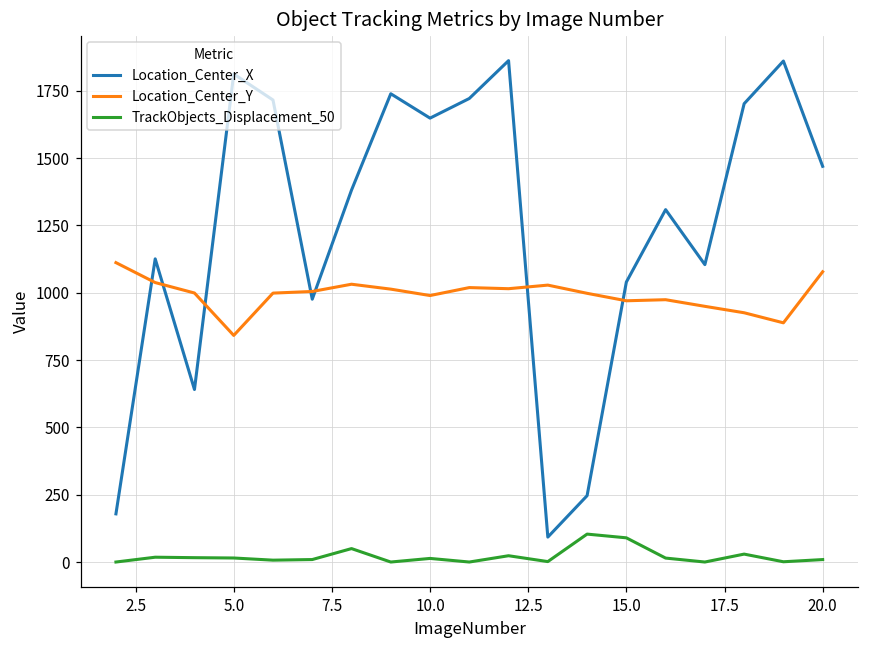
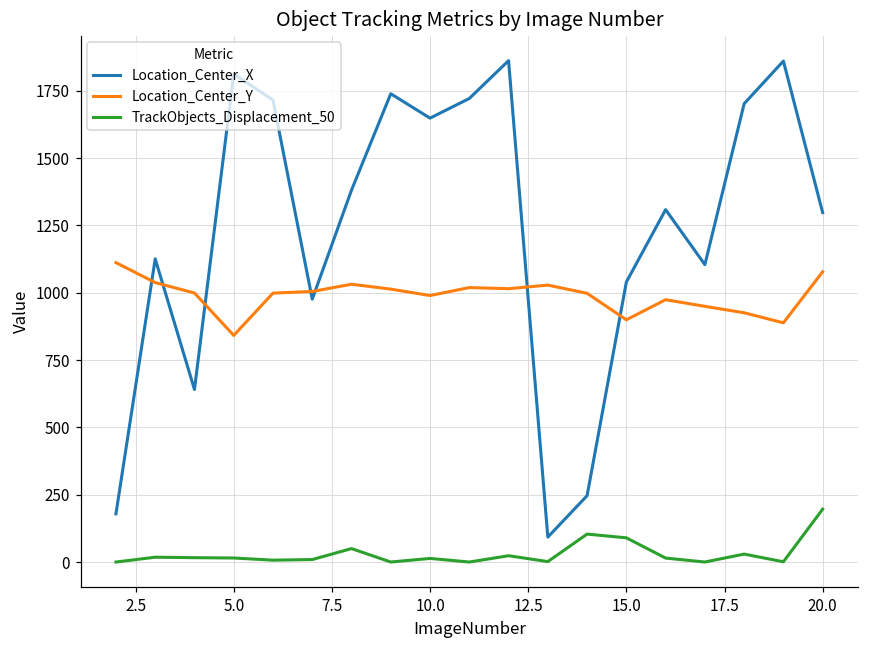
Location_Center_Y, 15.0: 970 -> 900
Location_Center_X, 20.0: 1470 -> 1300
TrackObjects_Displacement_50, 20.0: 10 -> 200
